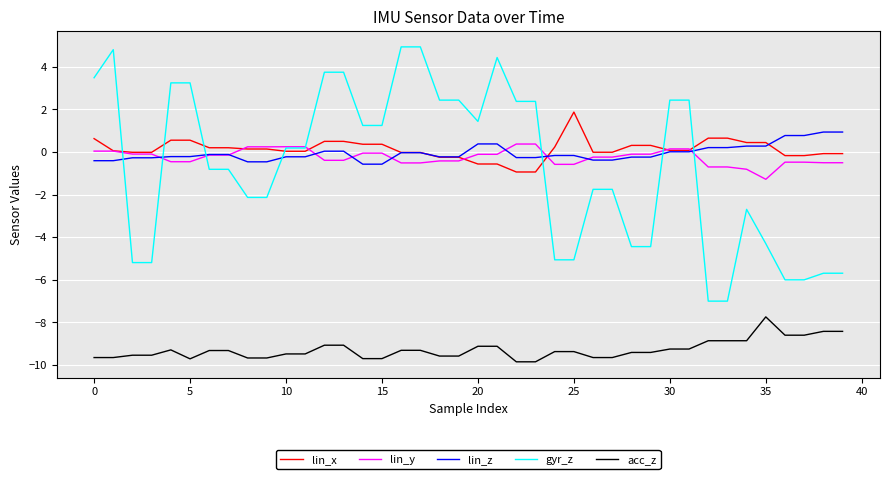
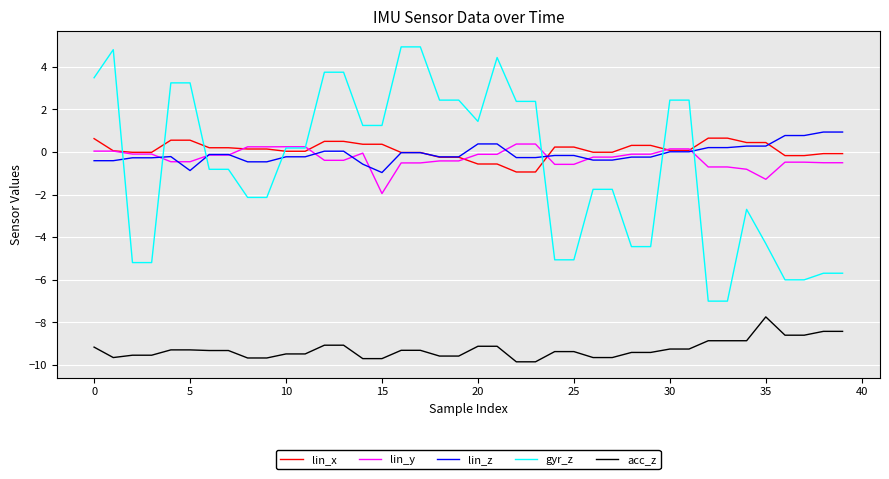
acc_z, 0: -9.7 -> -9.2
lin_z, 5: -0.2 -> -0.9
acc_z, 5: -9.7 -> -9.3
lin_y, 15: 0.0 -> -1.9
lin_z, 15: -0.6 -> -1.0
lin_x, 25: 1.9 -> 0.2
